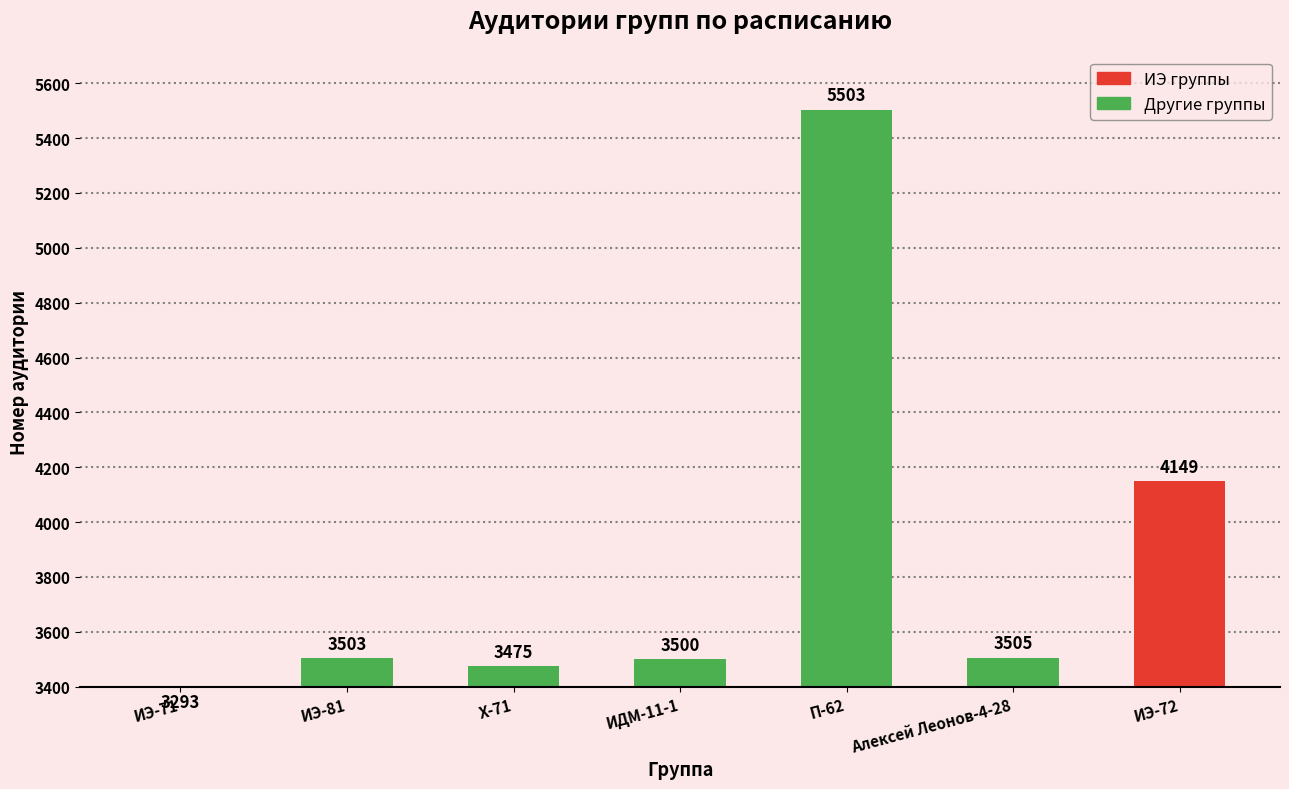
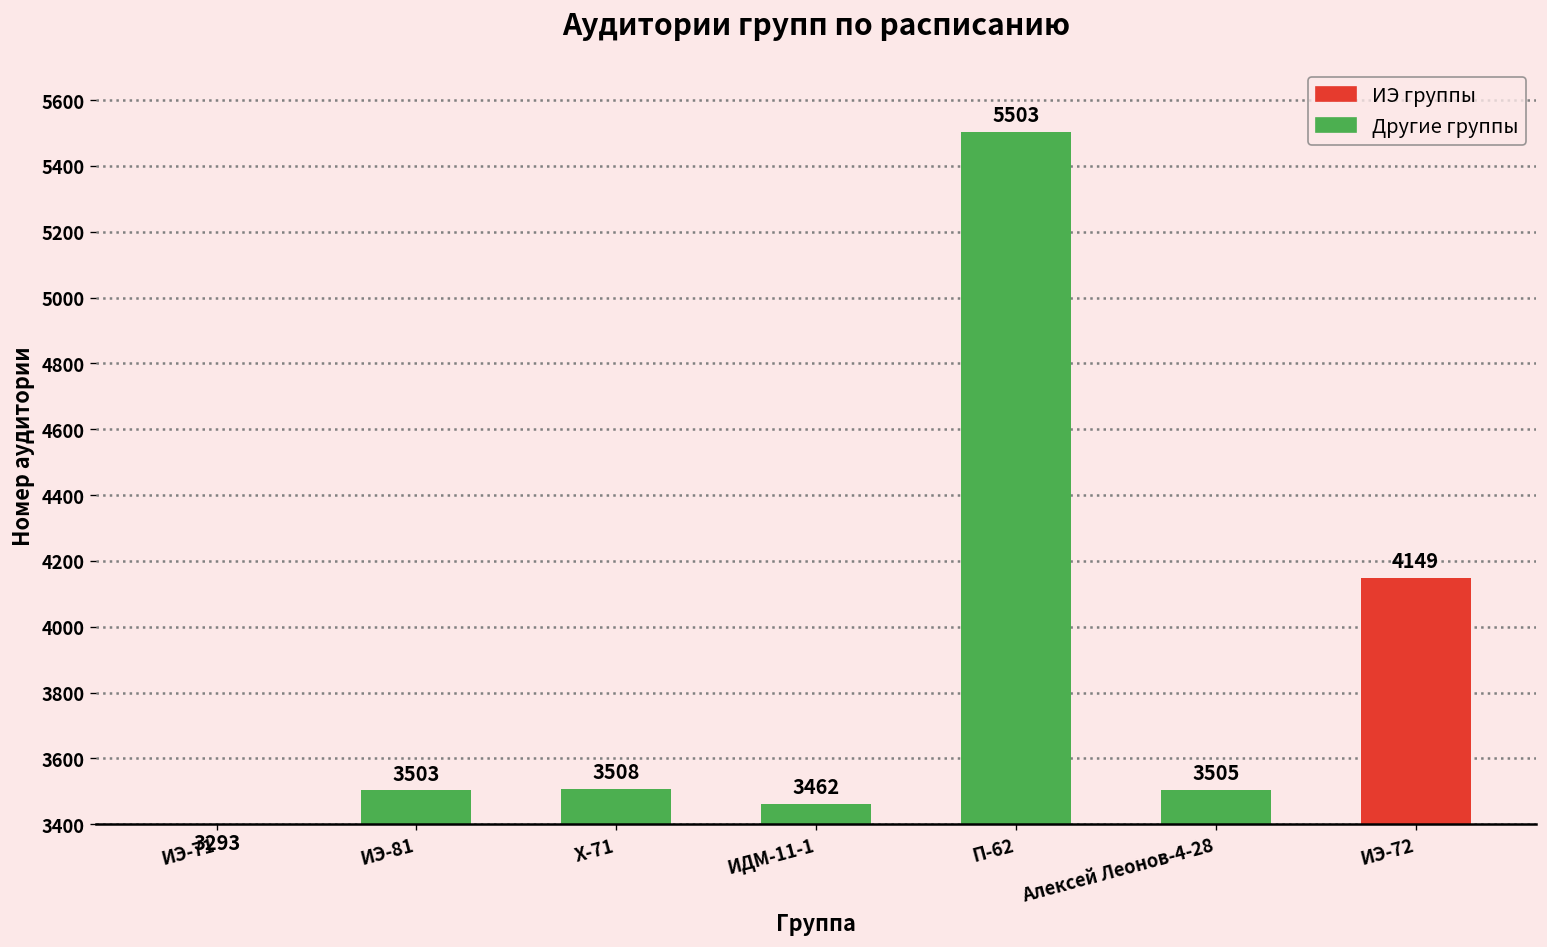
Х-71: 3475 -> 3508
ИДМ-11-1: 3500 -> 3462
